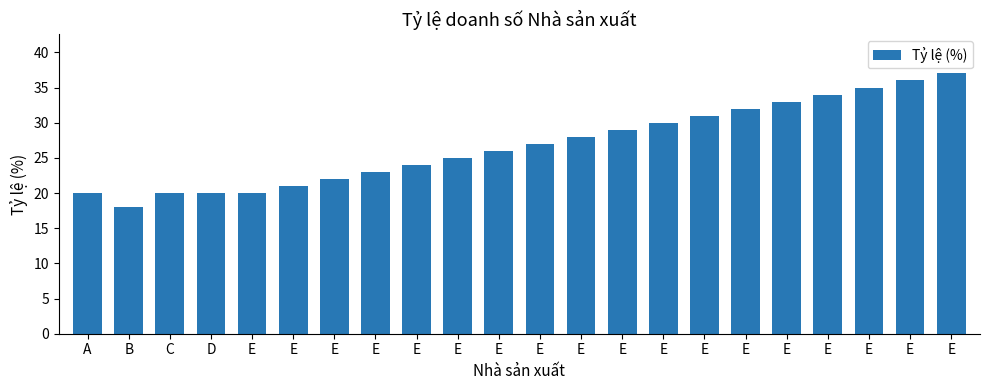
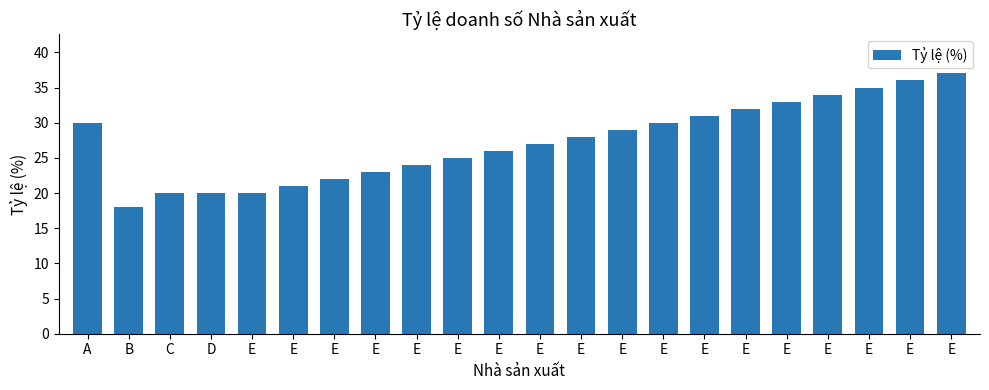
A: 20 -> 30
